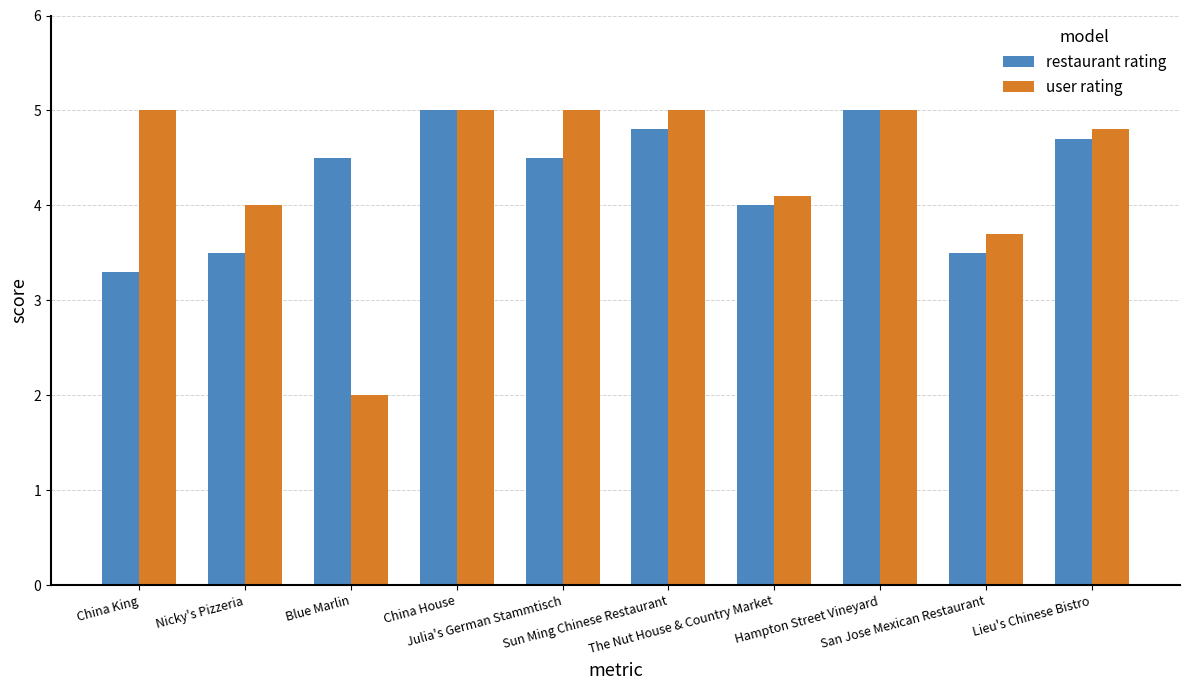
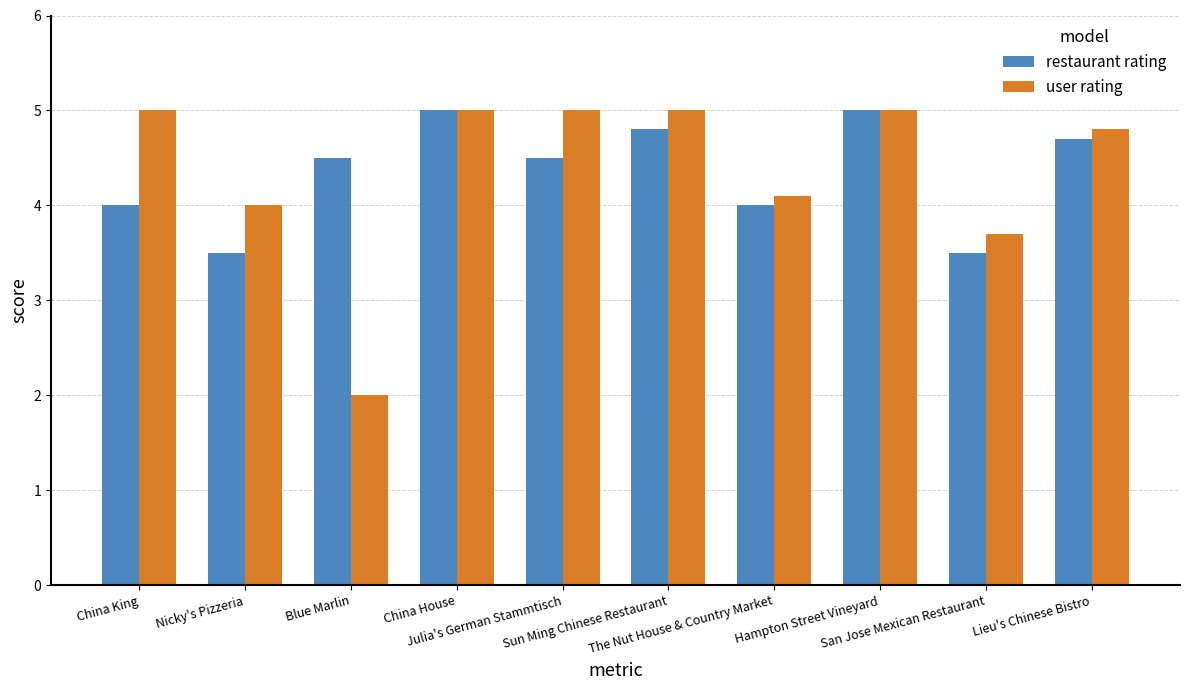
restaurant rating, China King: 3.3 -> 4.0
